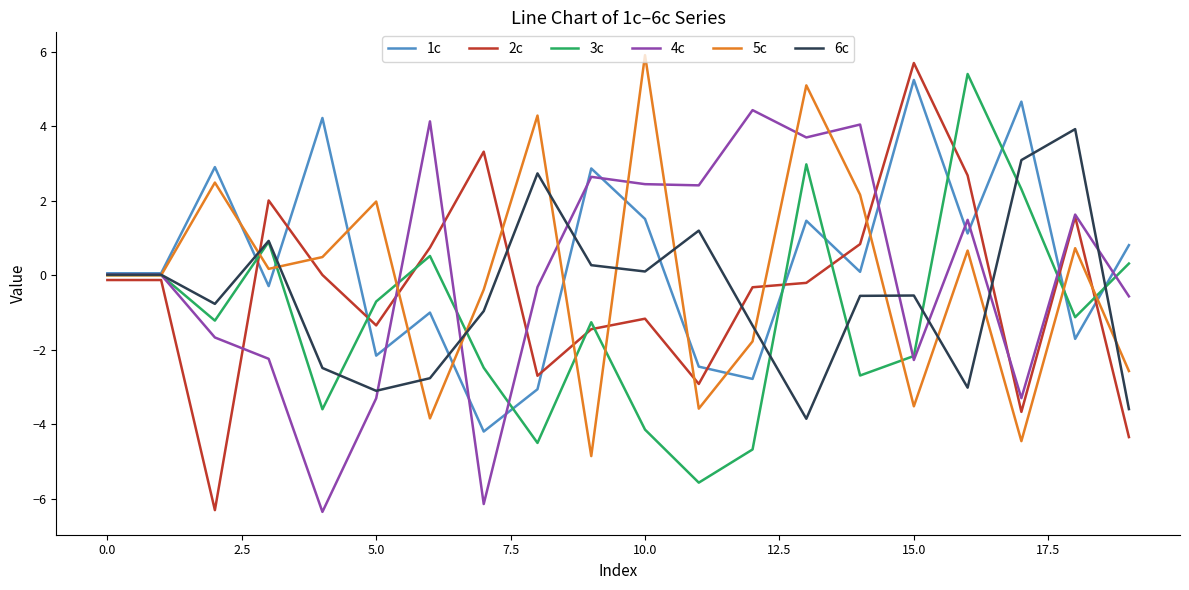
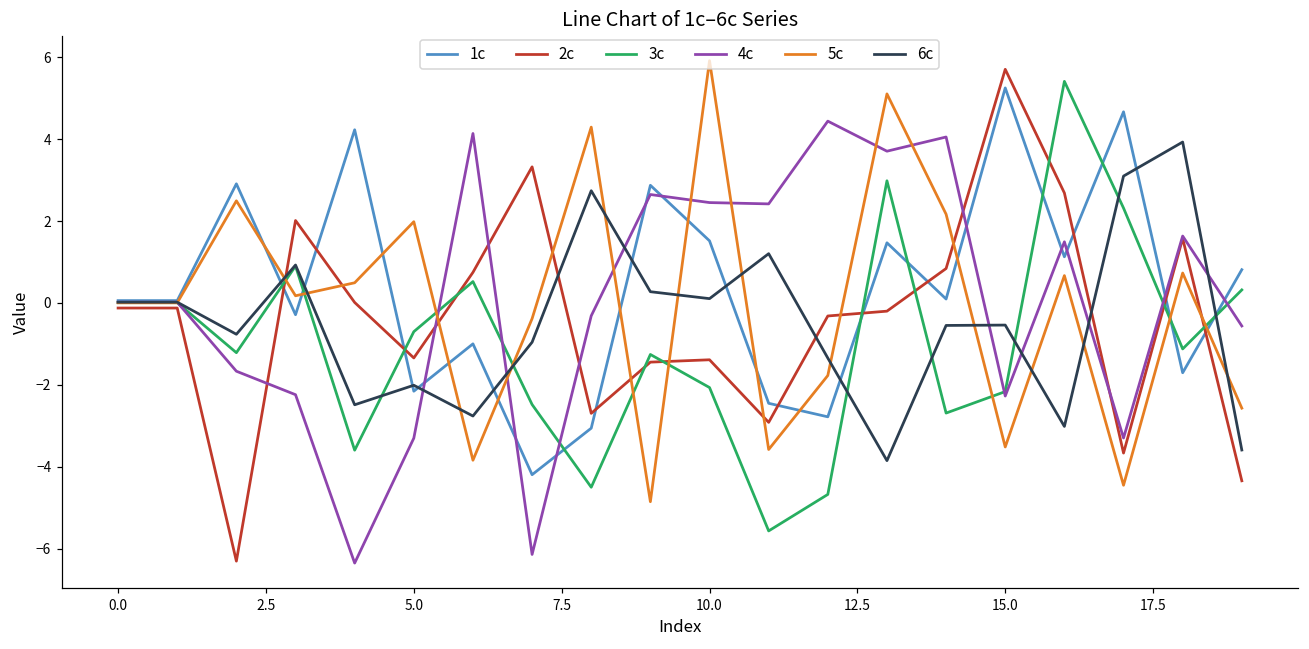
6c, 5.0: -3.1 -> -2.0
2c, 10.0: -1.2 -> -1.4
3c, 10.0: -4.1 -> -2.1
